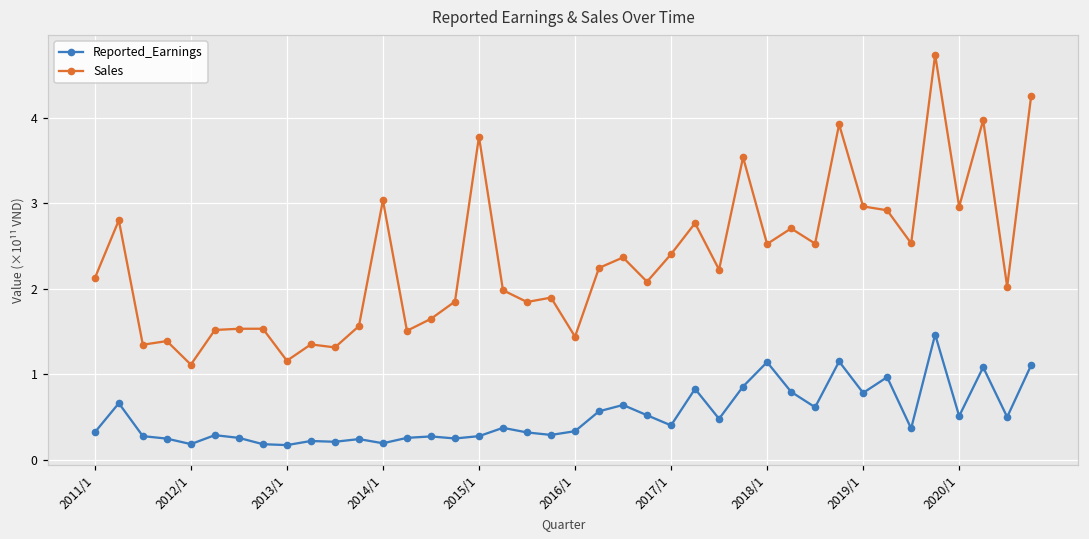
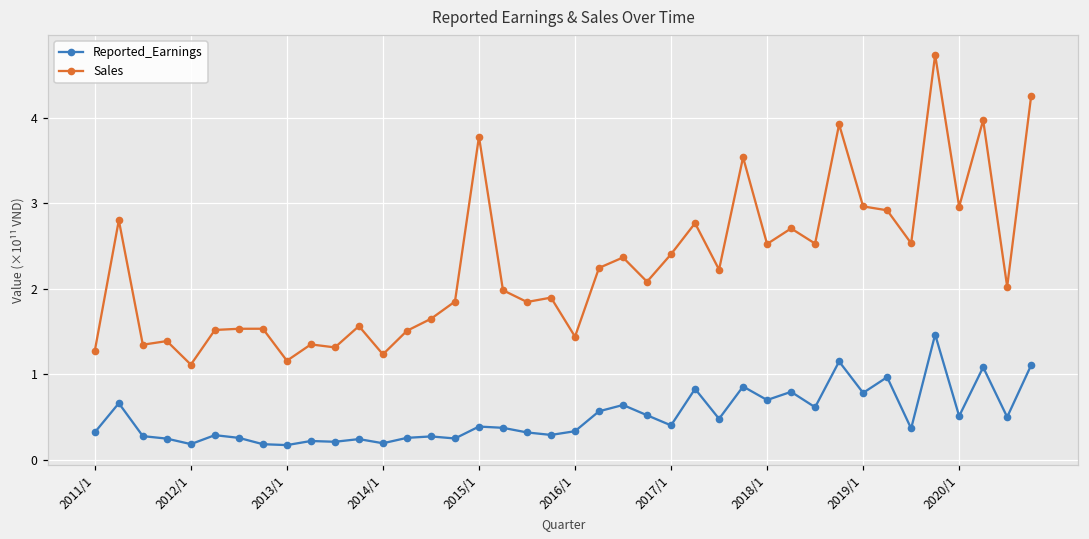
Sales, 2011/1: 2.1 -> 1.3
Sales, 2014/1: 3.0 -> 1.2
Reported_Earnings, 2015/1: 0.3 -> 0.4
Reported_Earnings, 2018/1: 1.1 -> 0.7
